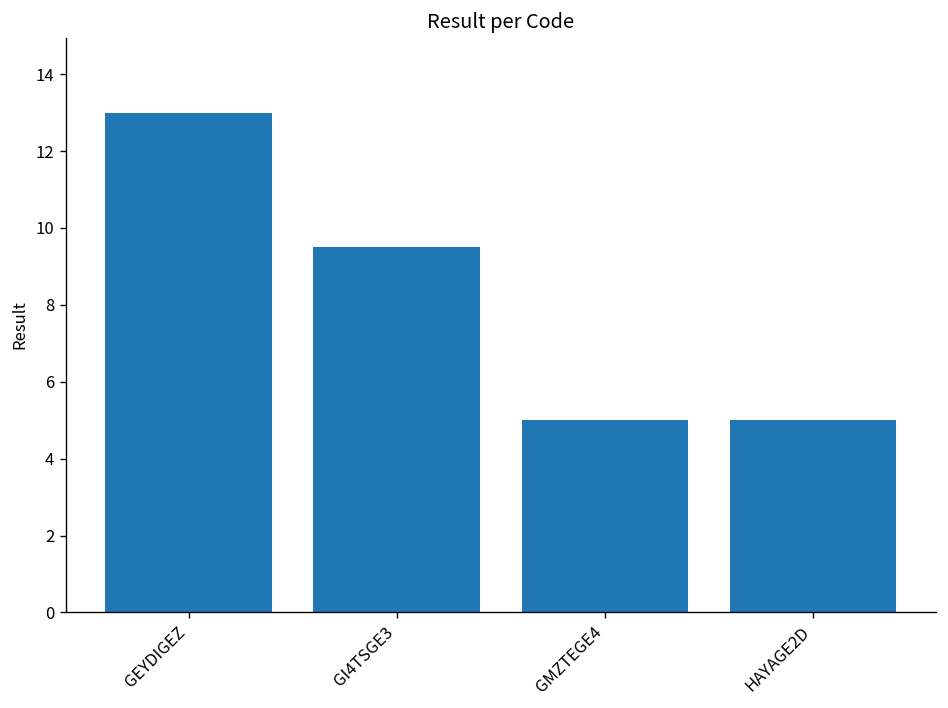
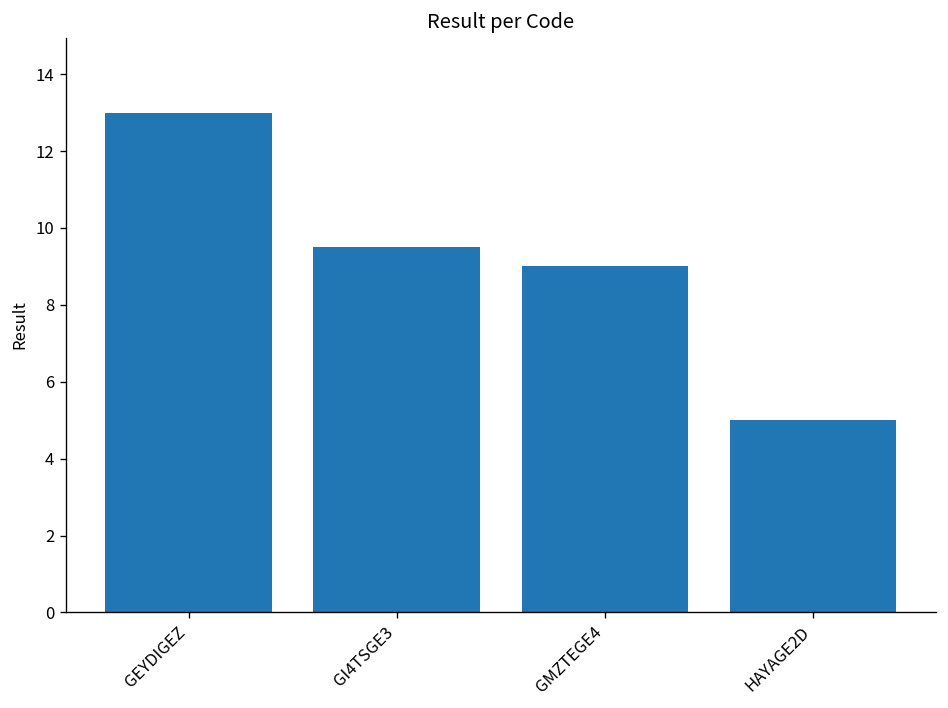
GMZTEGE4: 5 -> 9
